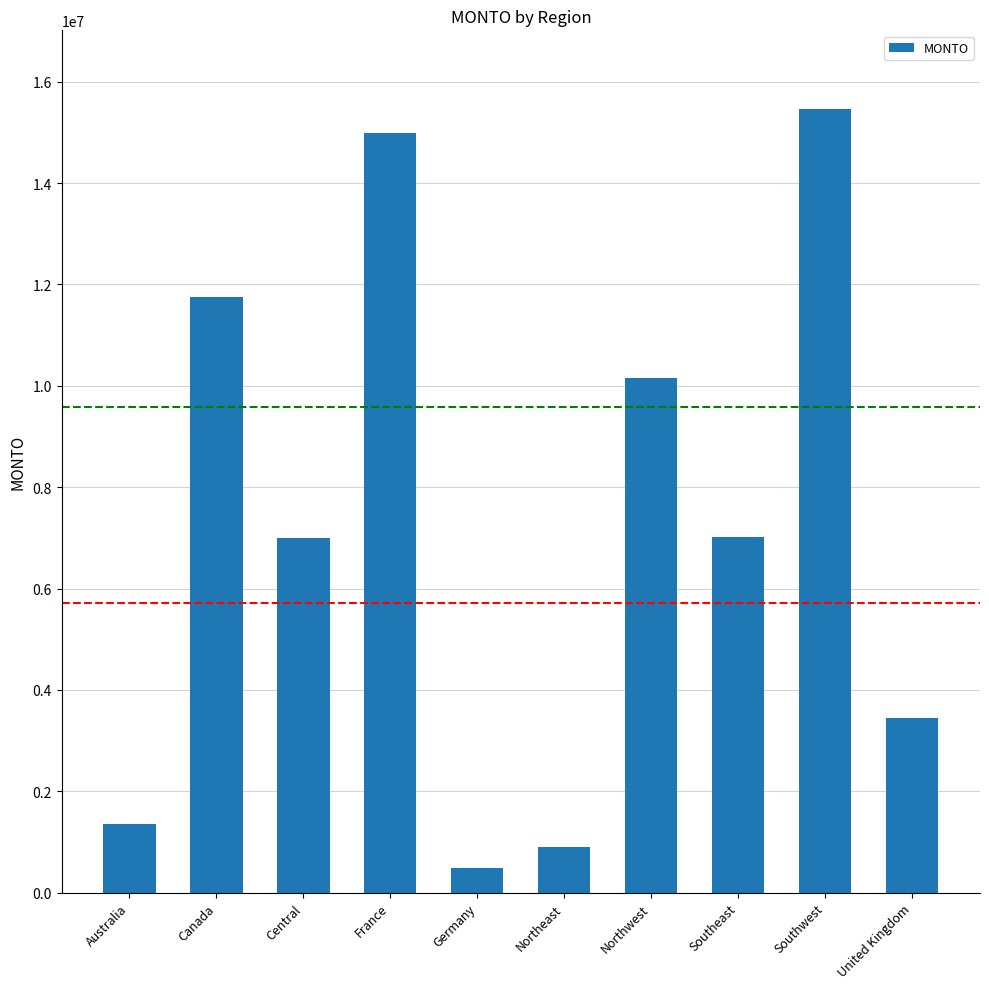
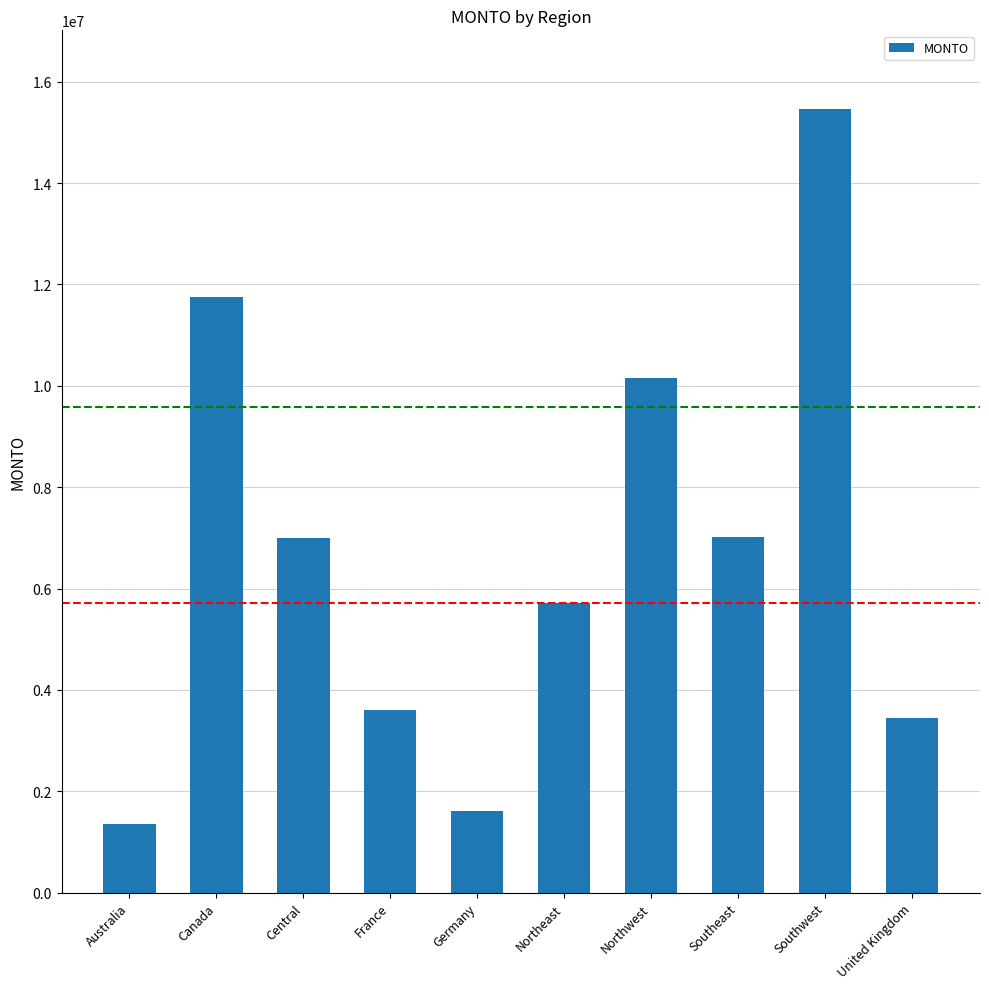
France: 15000000 -> 3600000
Germany: 500000 -> 1600000
Northeast: 900000 -> 5700000
